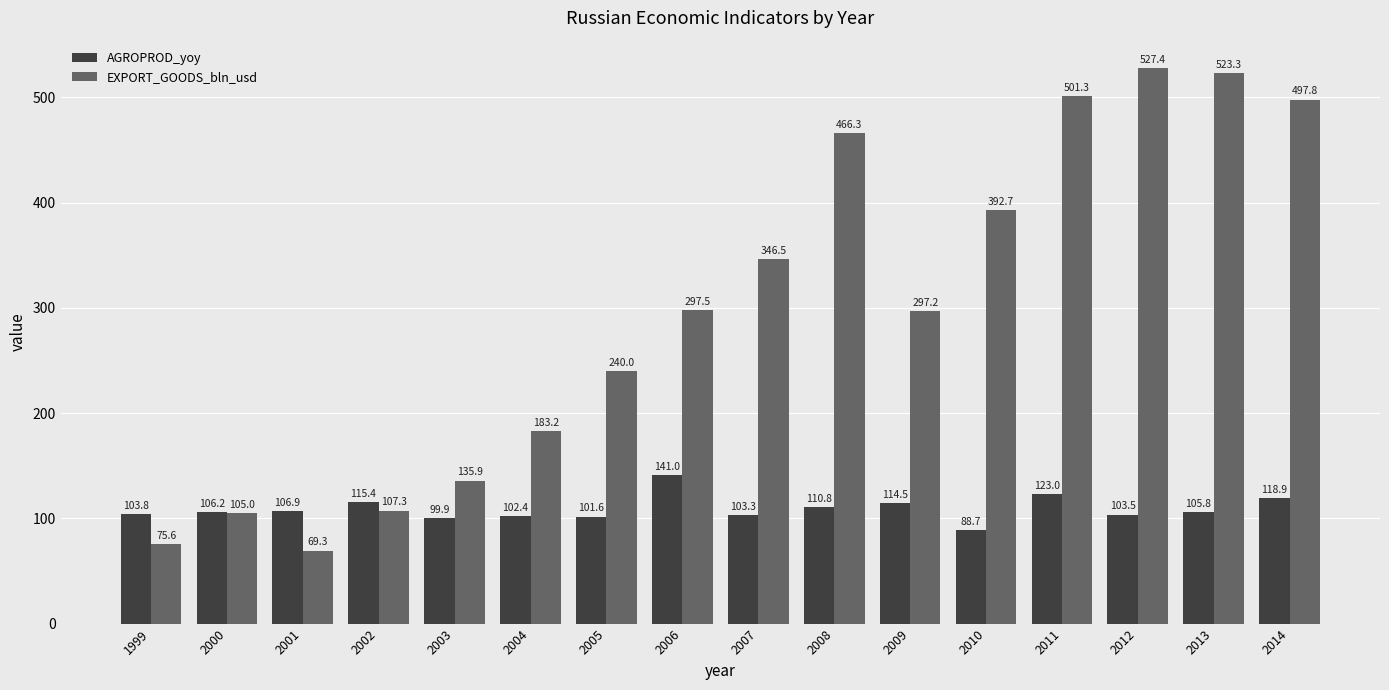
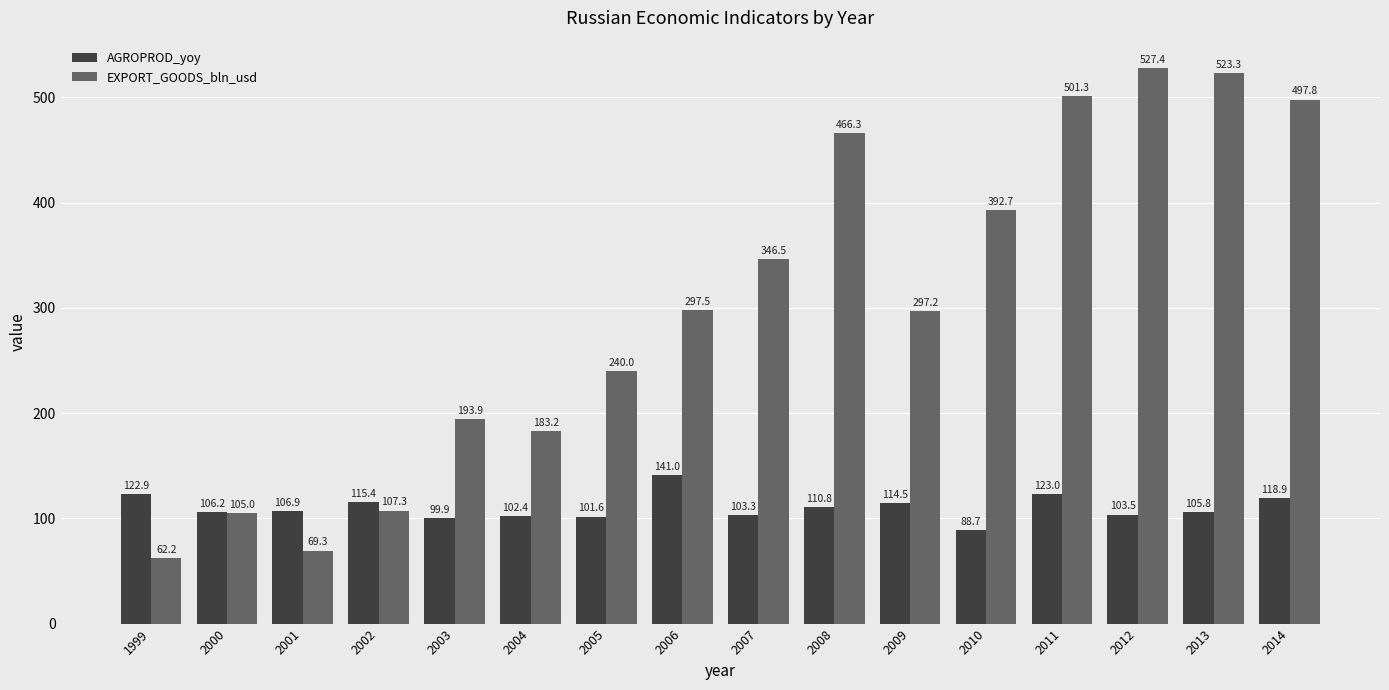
AGROPROD_yoy, 1999: 103.8 -> 122.9
EXPORT_GOODS_bln_usd, 1999: 75.6 -> 62.2
EXPORT_GOODS_bln_usd, 2003: 135.9 -> 193.9
